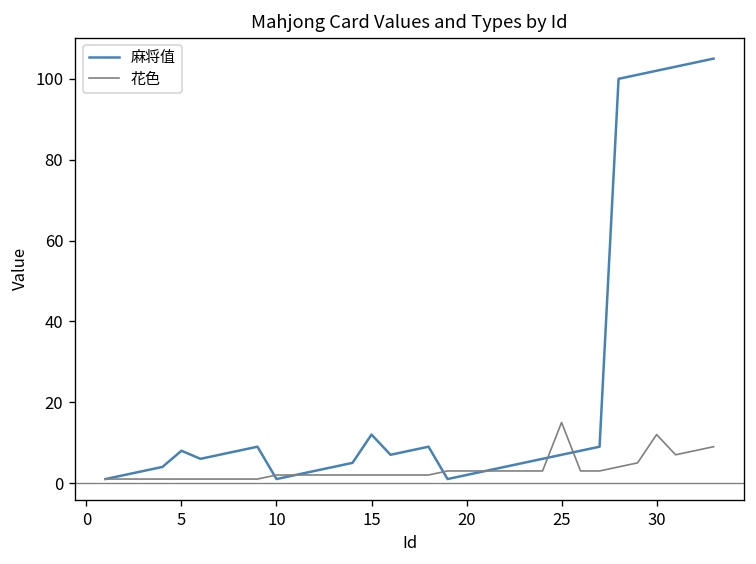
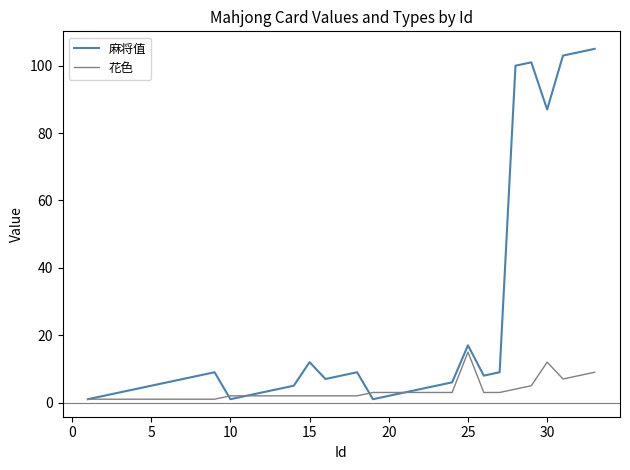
麻将值, 5: 8 -> 5
麻将值, 25: 7 -> 17
麻将值, 30: 102 -> 87
